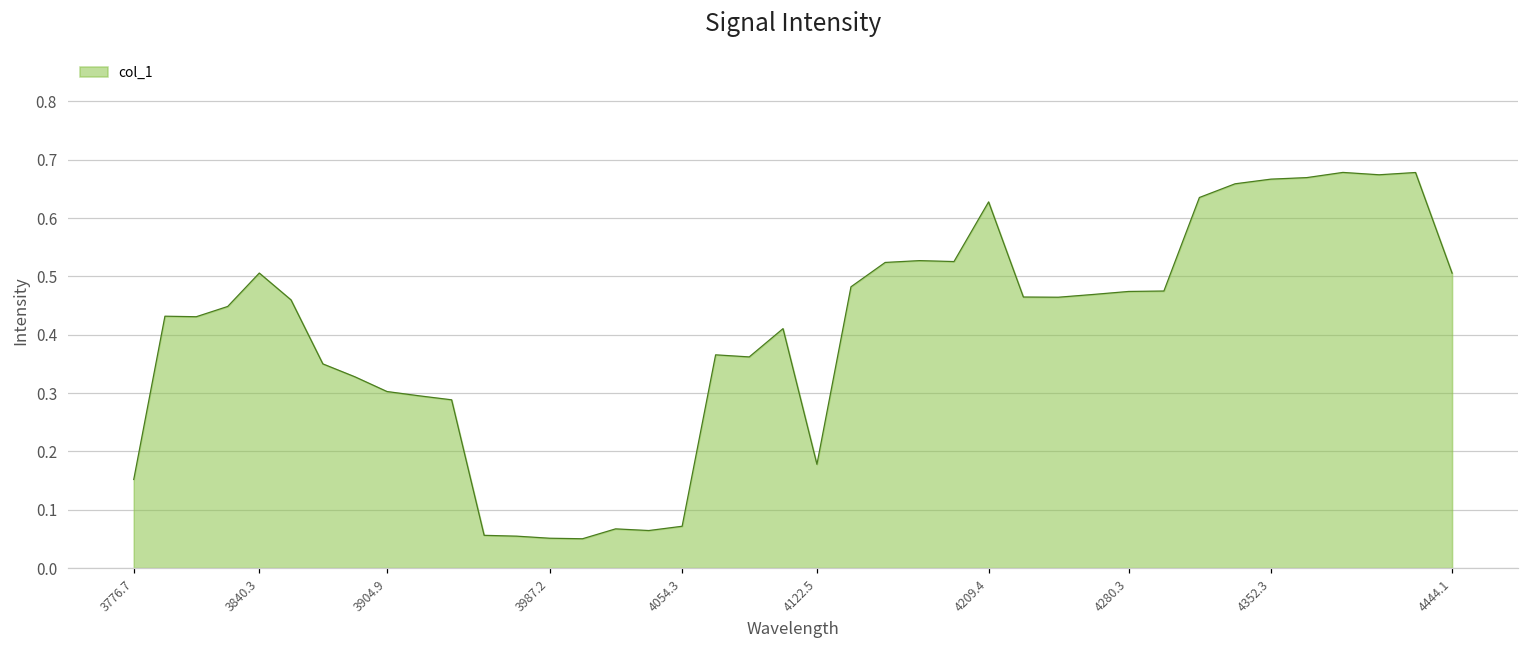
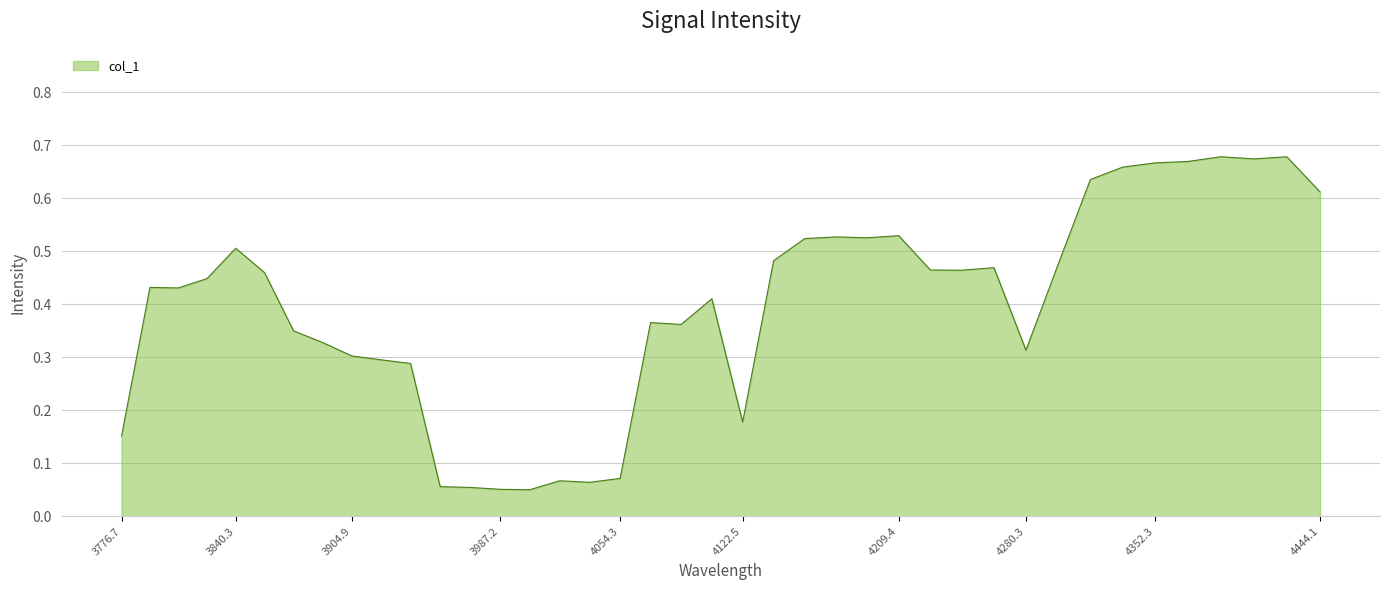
4209.4: 0.63 -> 0.53
4280.3: 0.47 -> 0.31
4444.1: 0.51 -> 0.61
